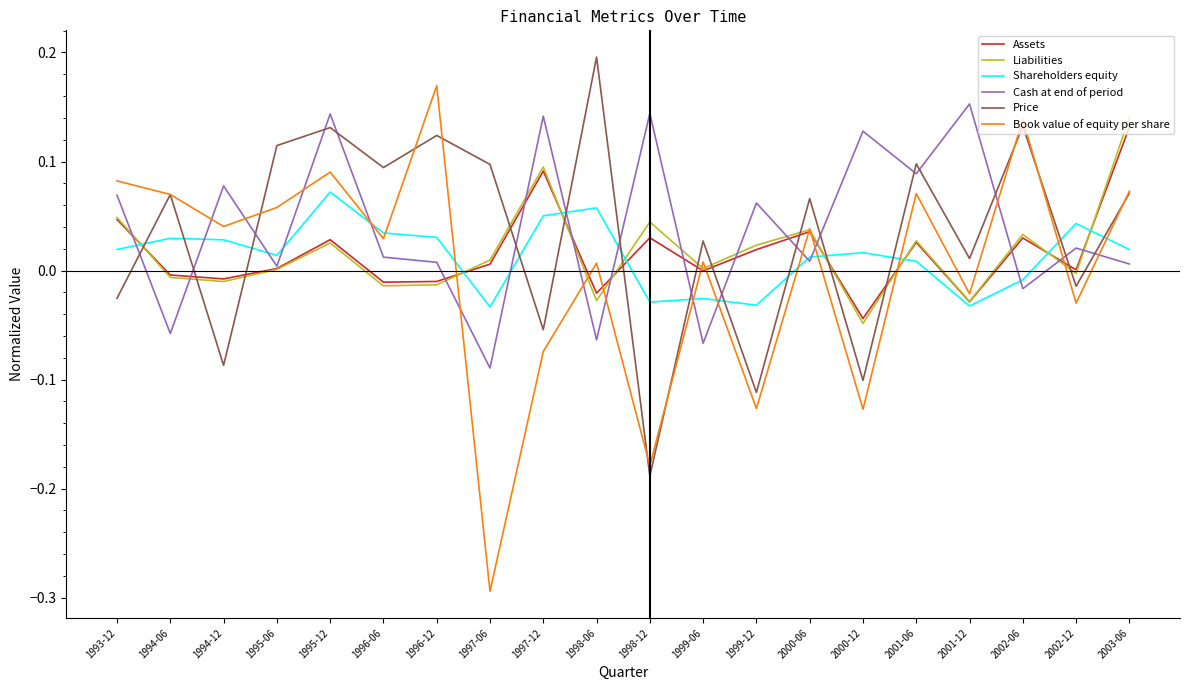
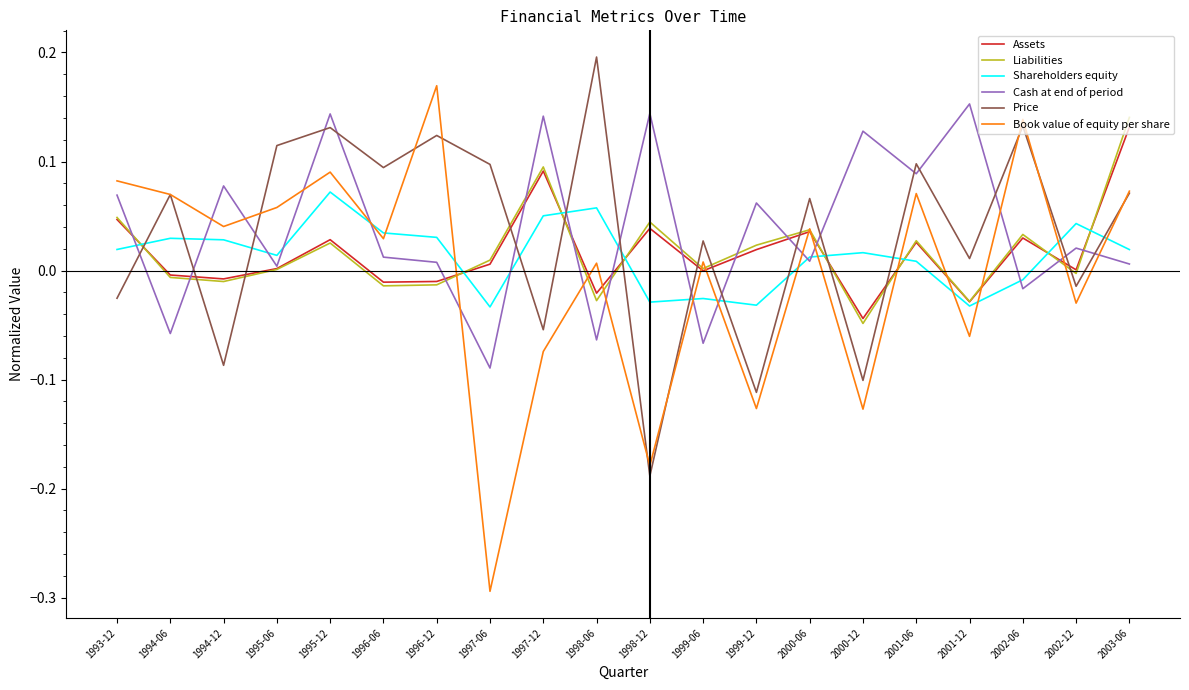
Assets, 1998-12: 0.030 -> 0.039
Book value of equity per share, 2001-12: -0.021 -> -0.060
